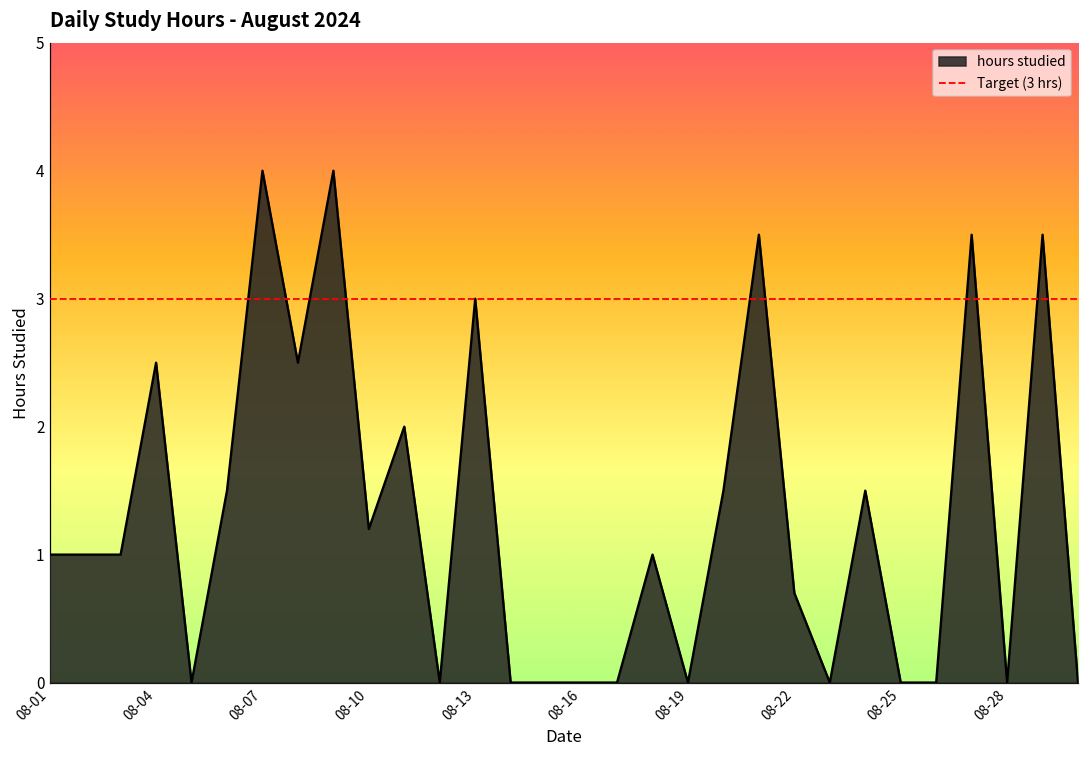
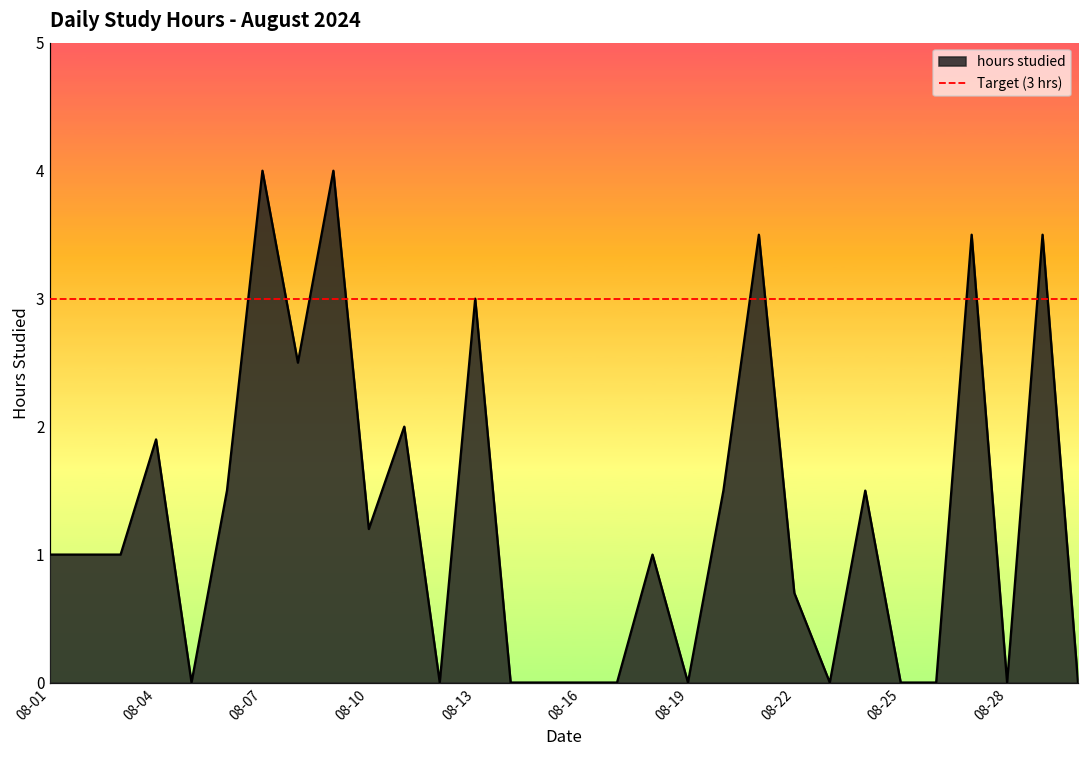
08-04: 2.5 -> 1.9
